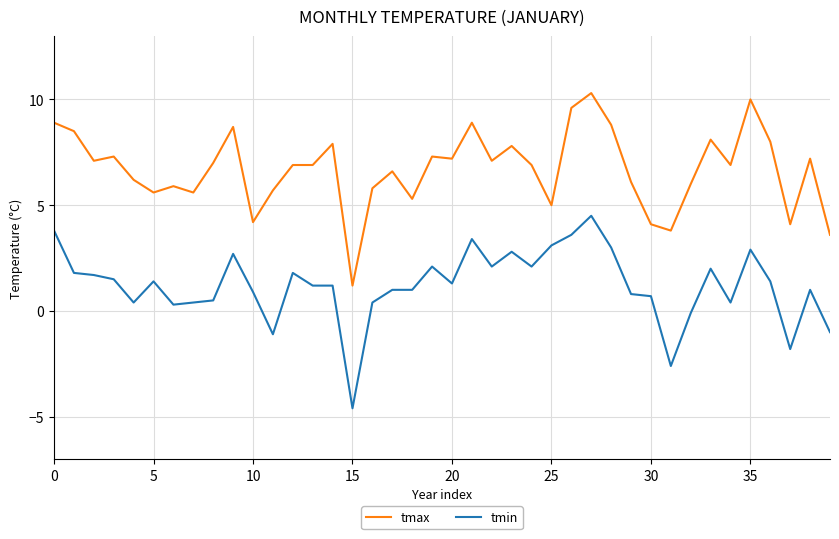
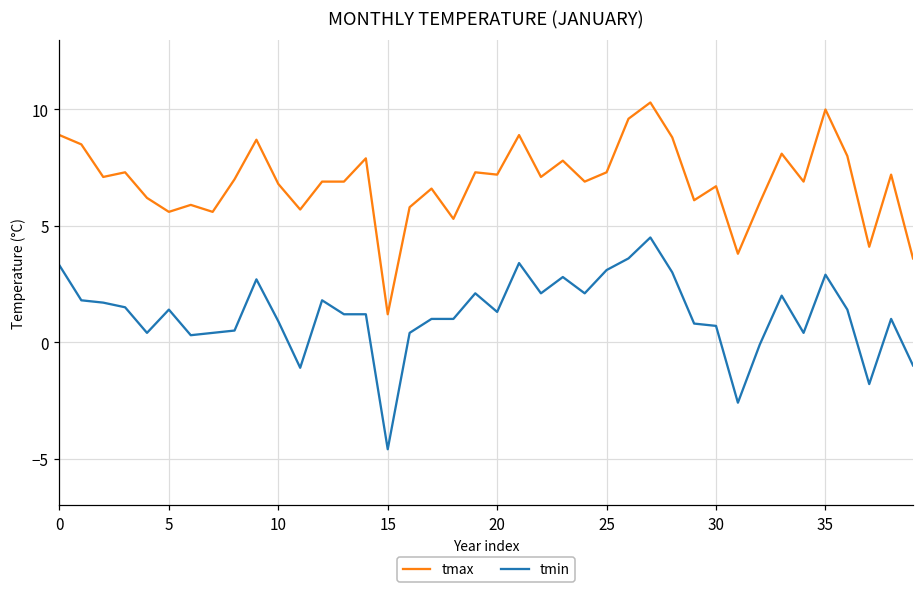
tmin, 0: 3.8 -> 3.3
tmax, 10: 4.2 -> 6.8
tmax, 25: 5.0 -> 7.3
tmax, 30: 4.1 -> 6.7
